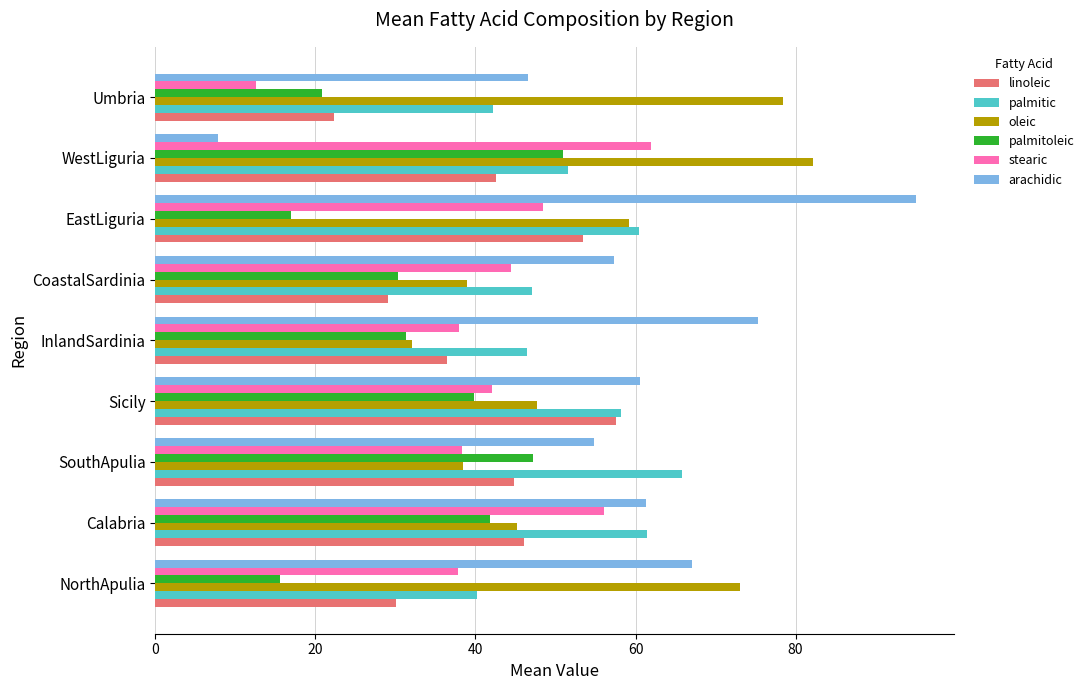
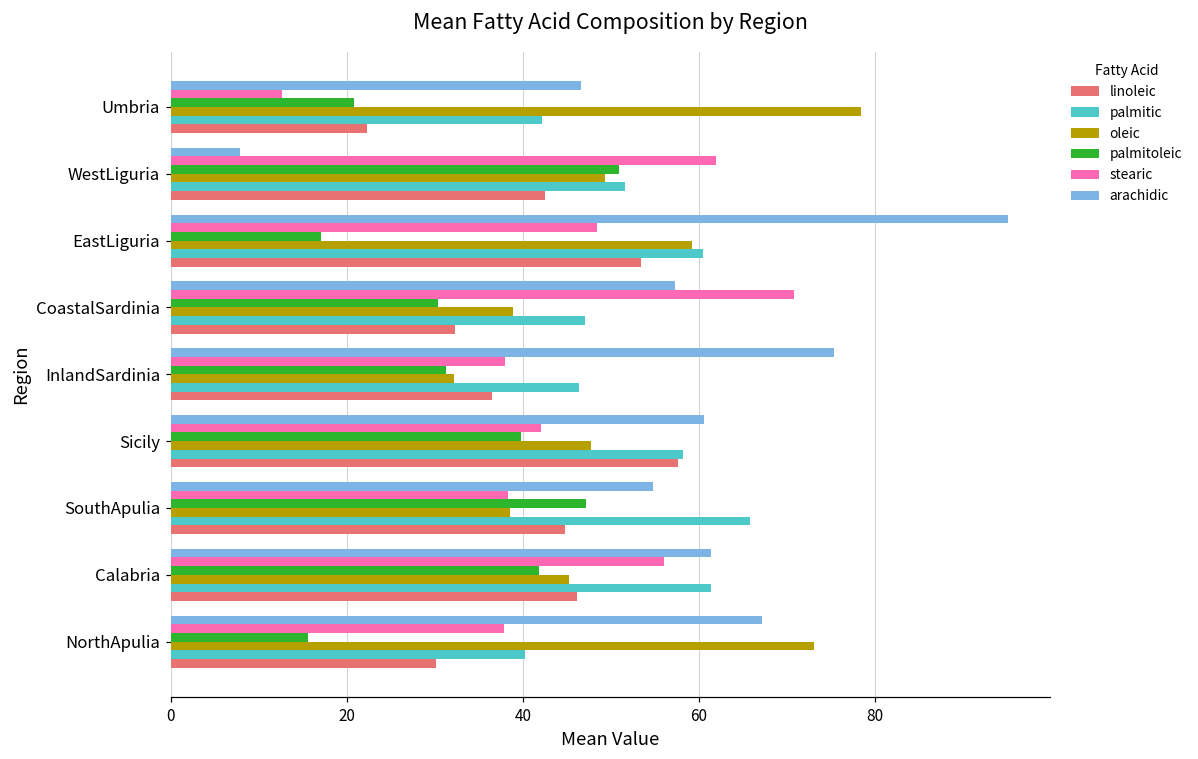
oleic, WestLiguria: 82 -> 49
stearic, CoastalSardinia: 44 -> 71
linoleic, CoastalSardinia: 29 -> 32
